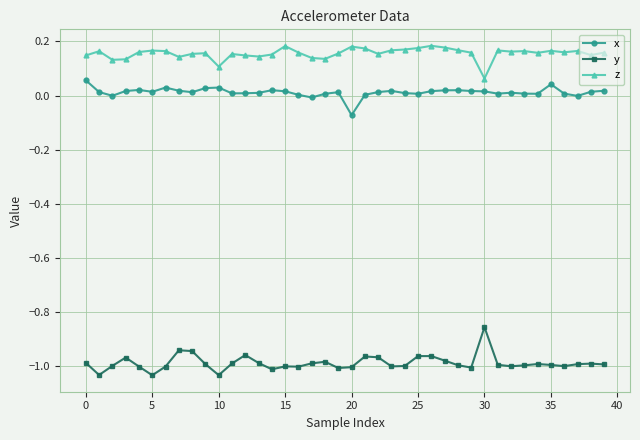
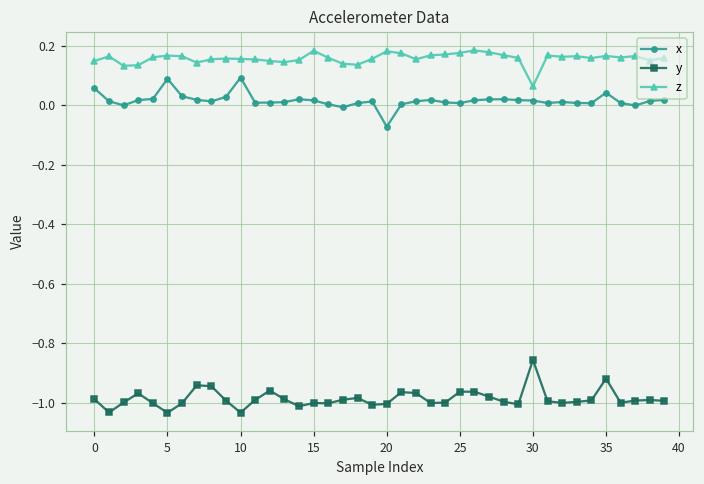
x, 5: 0.01 -> 0.09
x, 10: 0.03 -> 0.09
z, 10: 0.11 -> 0.16
y, 35: -1.00 -> -0.92
